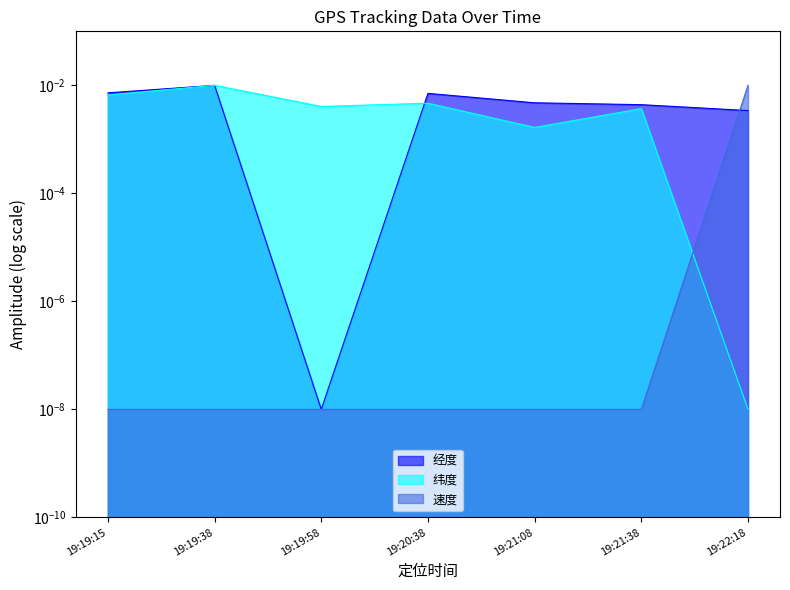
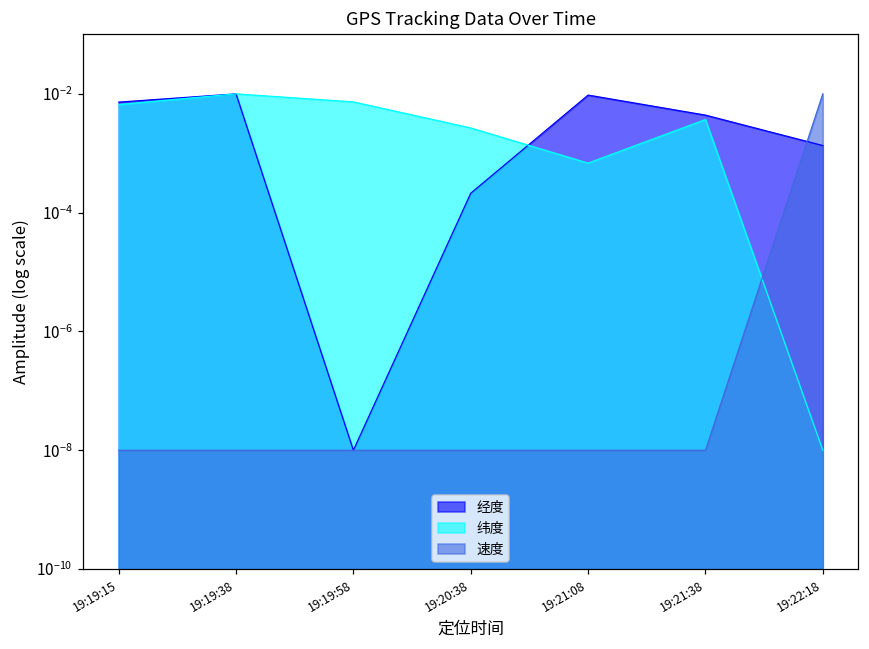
纬度, 19:19:58: 0.004 -> 0.007
经度, 19:20:38: 0.007 -> 0.00021
纬度, 19:20:38: 0.005 -> 0.003
经度, 19:21:08: 0.005 -> 0.010
纬度, 19:21:08: 0.0017 -> 0.0007
经度, 19:22:18: 0.003 -> 0.0014
